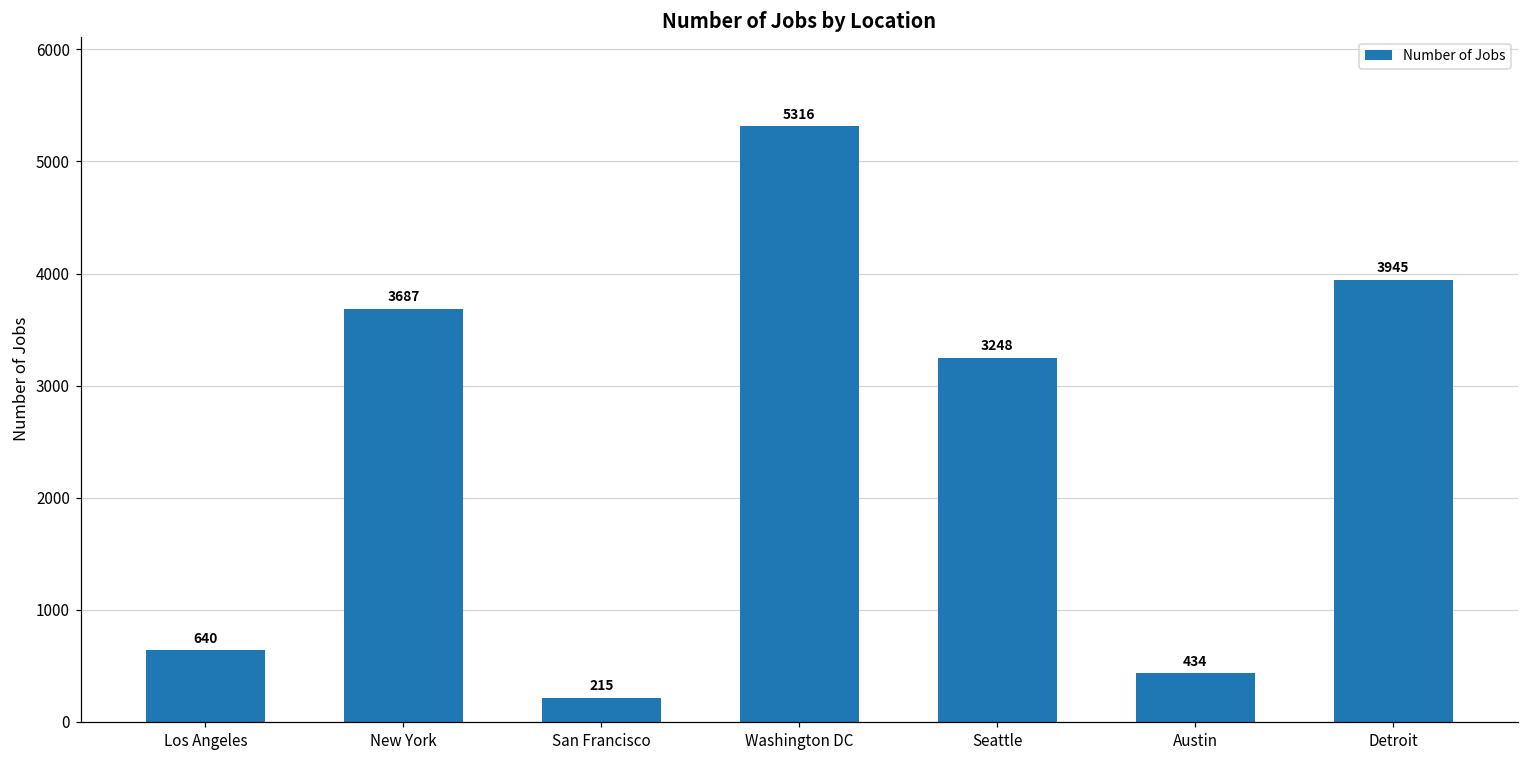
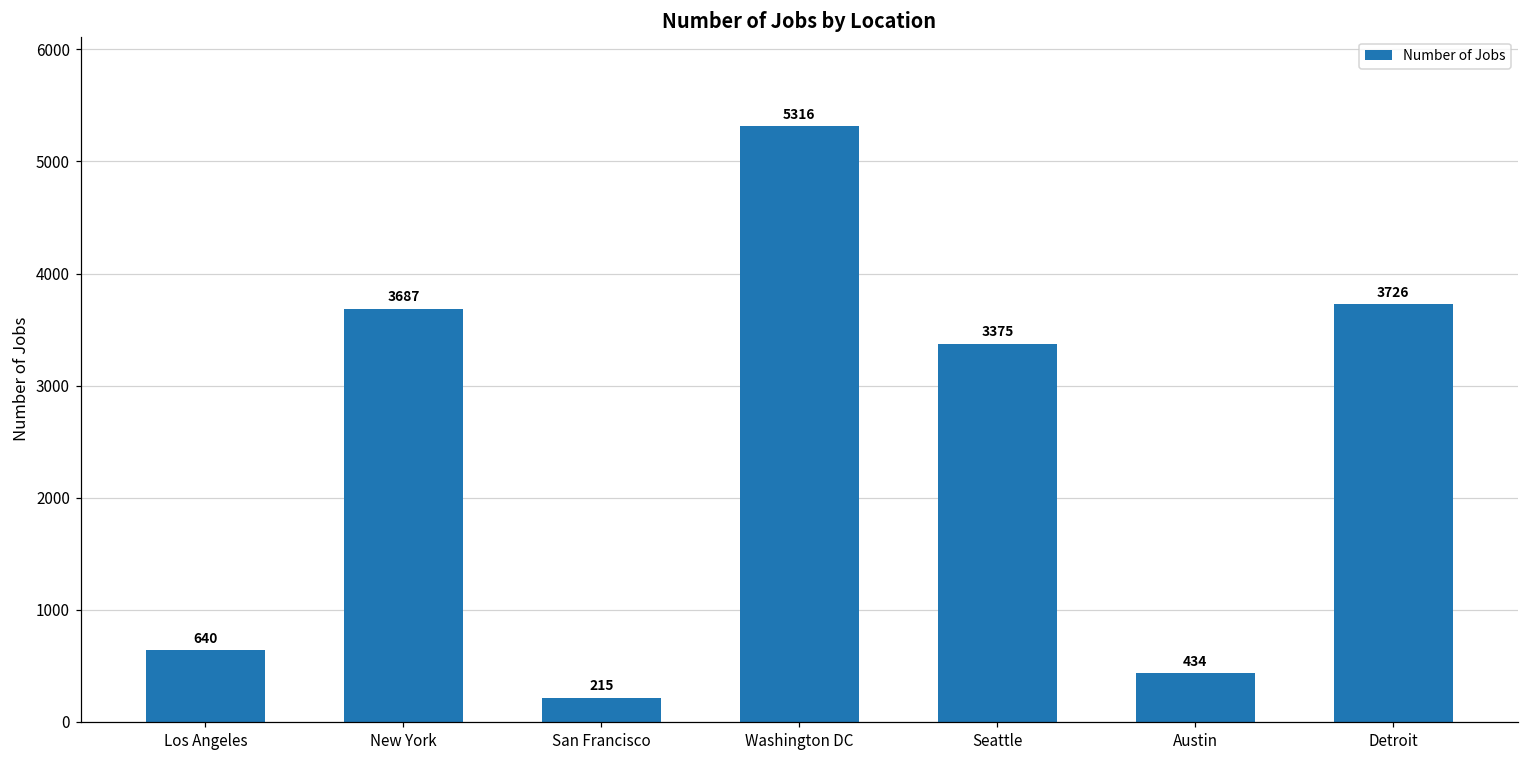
Seattle: 3248 -> 3375
Detroit: 3945 -> 3726
